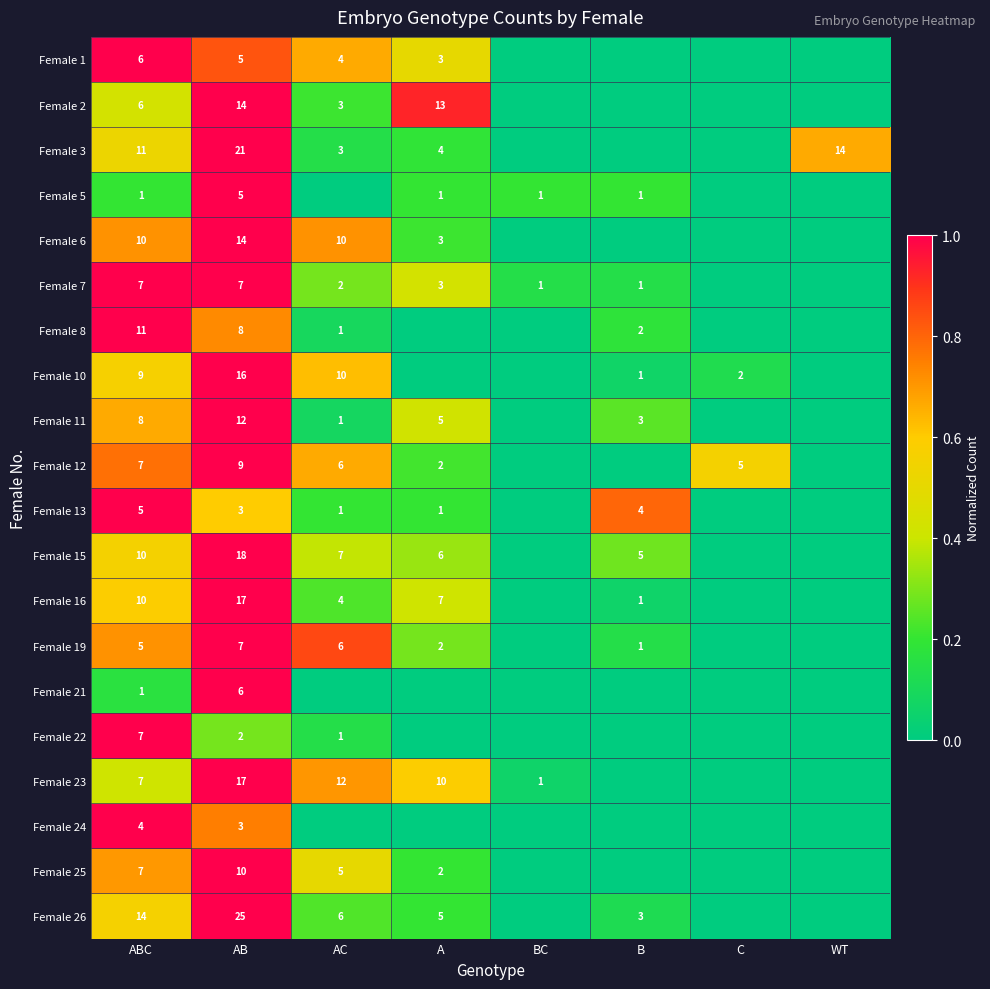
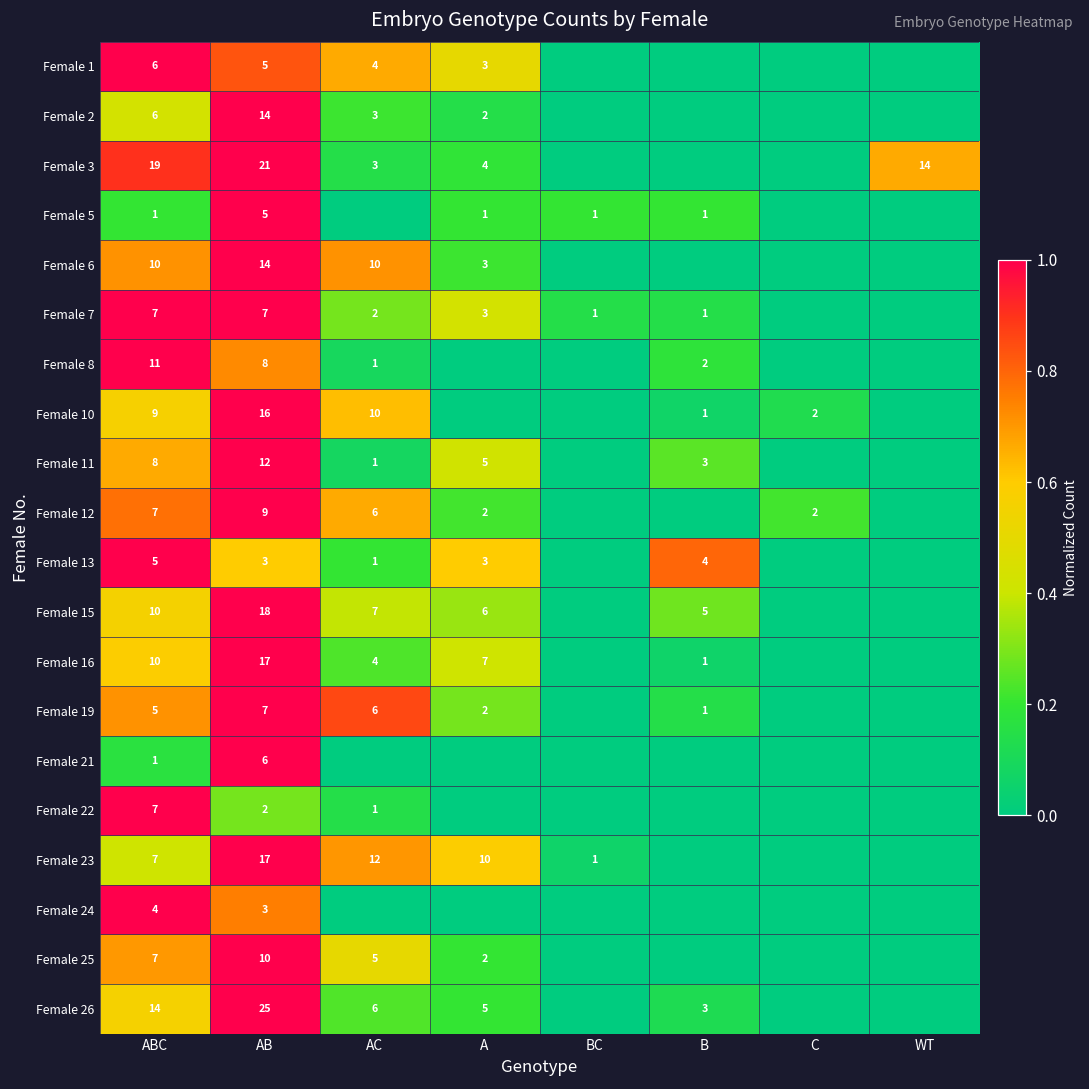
Female 2, A: 13 -> 2
Female 3, ABC: 11 -> 19
Female 12, C: 5 -> 2
Female 13, A: 1 -> 3
